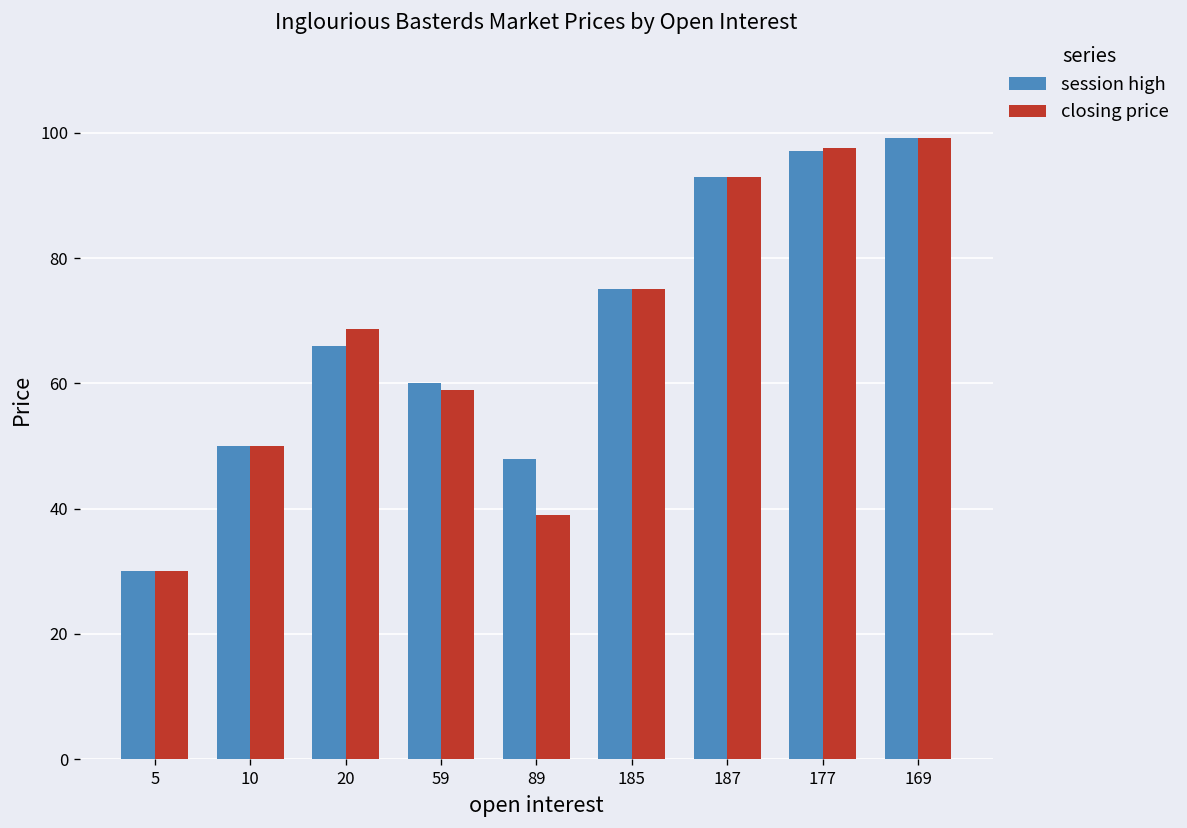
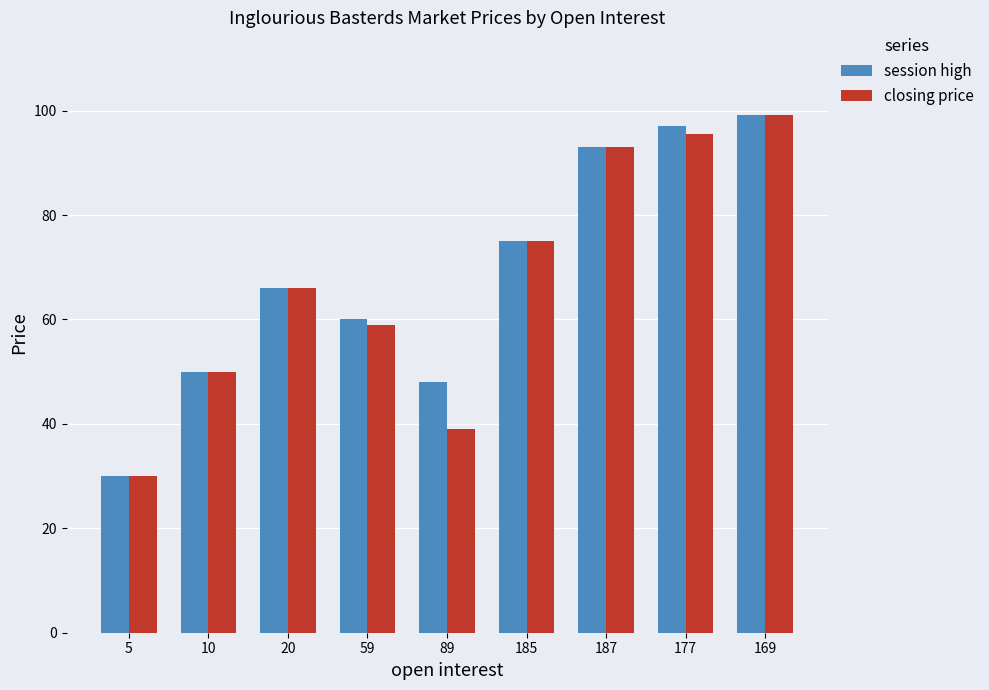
closing price, 20: 69 -> 66
closing price, 177: 98 -> 96
